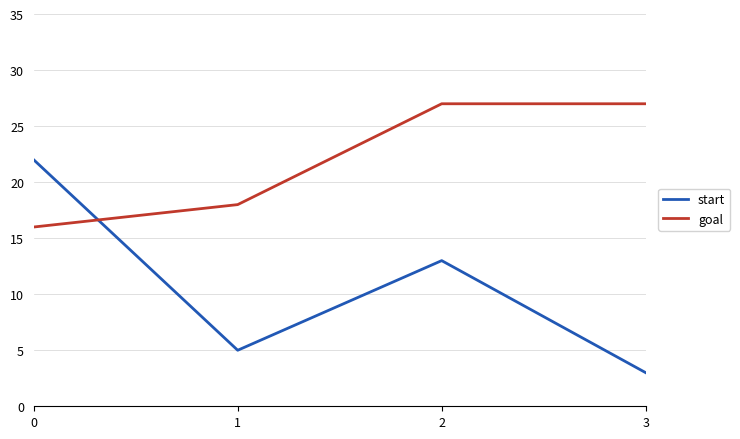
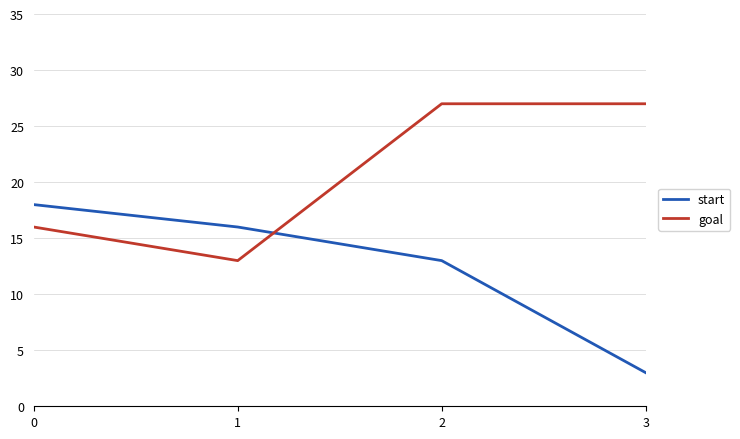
start, 0: 22 -> 18
start, 1: 5 -> 16
goal, 1: 18 -> 13
